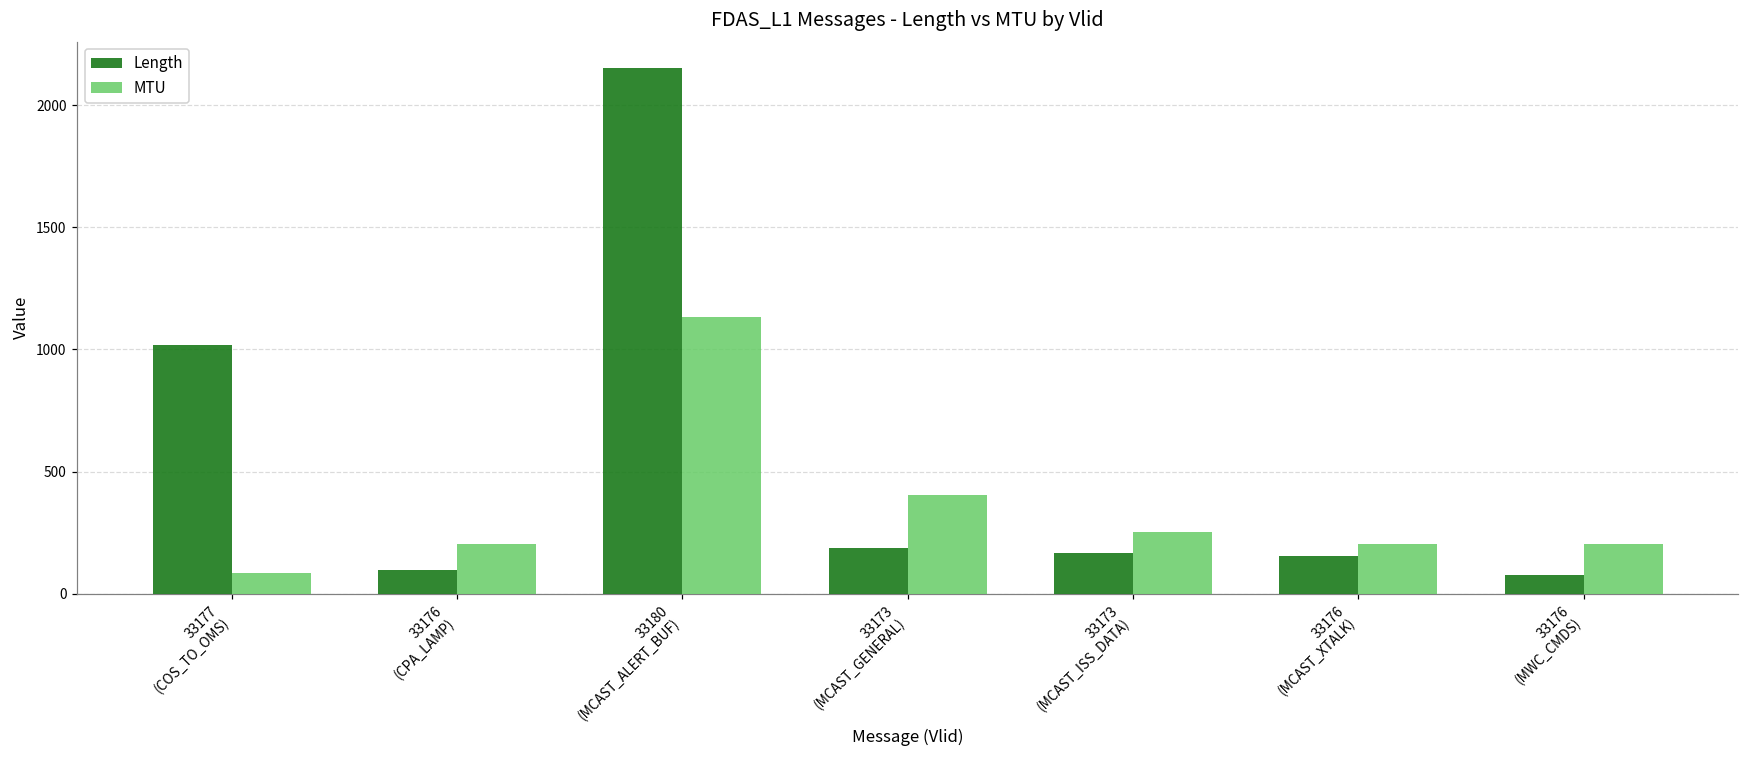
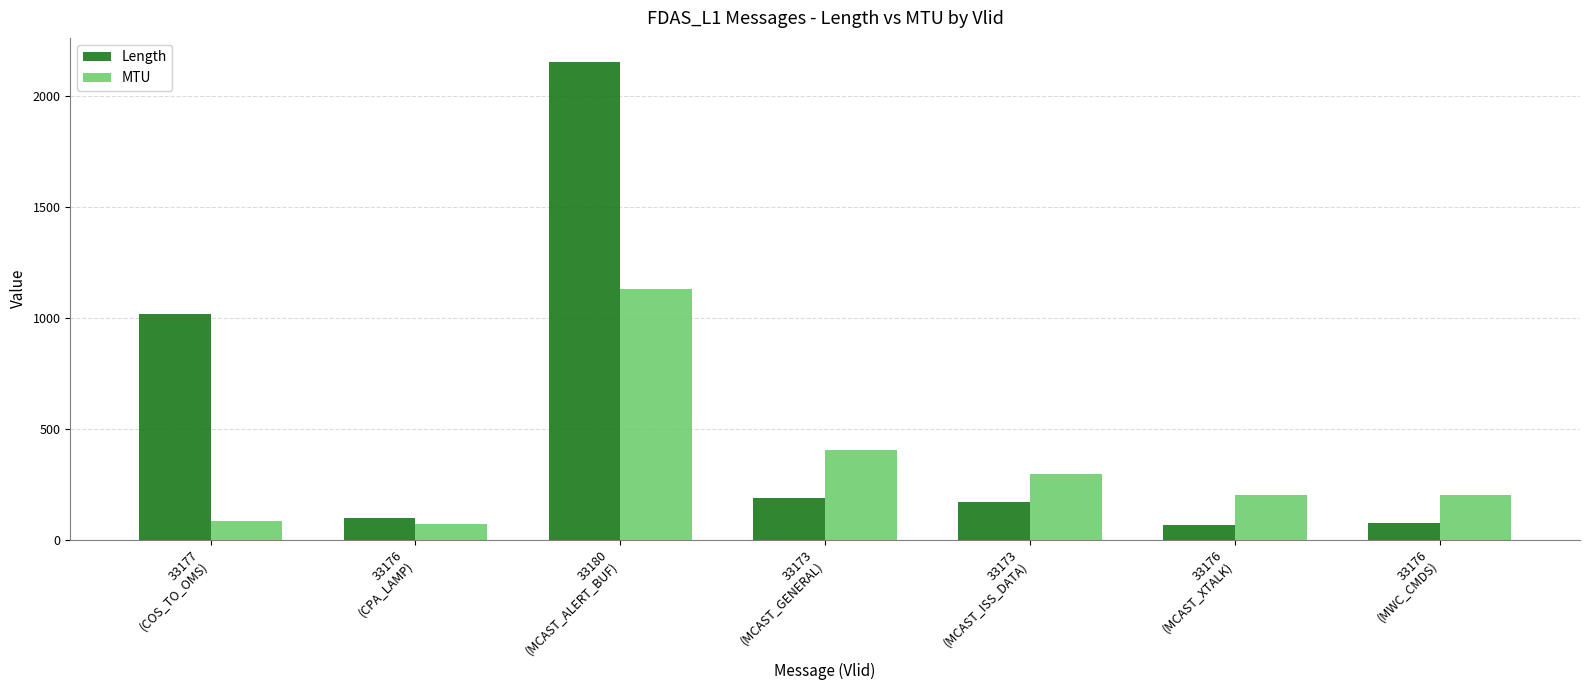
MTU, 33176 (CPA_LAMP): 200 -> 70
MTU, 33173 (MCAST_ISS_DATA): 250 -> 300
Length, 33176 (MCAST_XTALK): 160 -> 60
